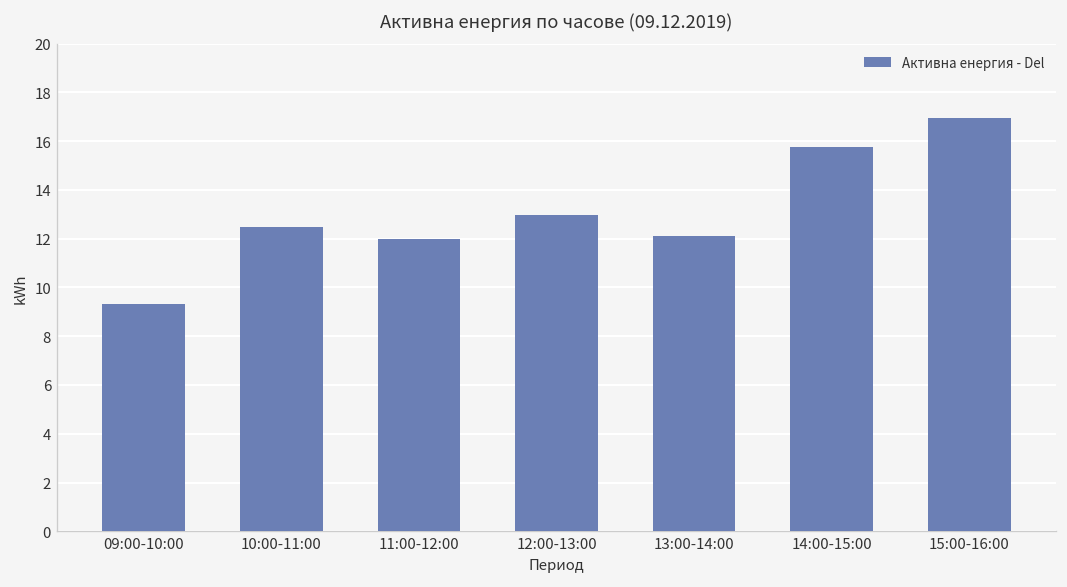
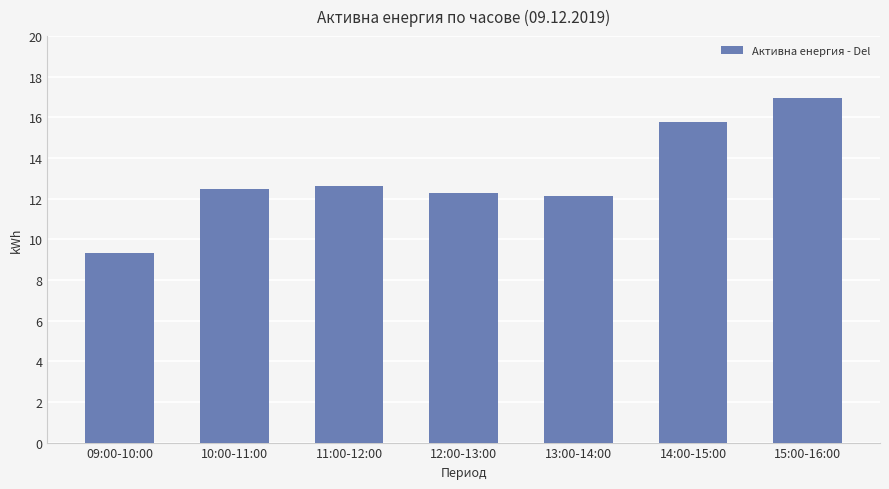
11:00-12:00: 12.0 -> 12.6
12:00-13:00: 13.0 -> 12.3
